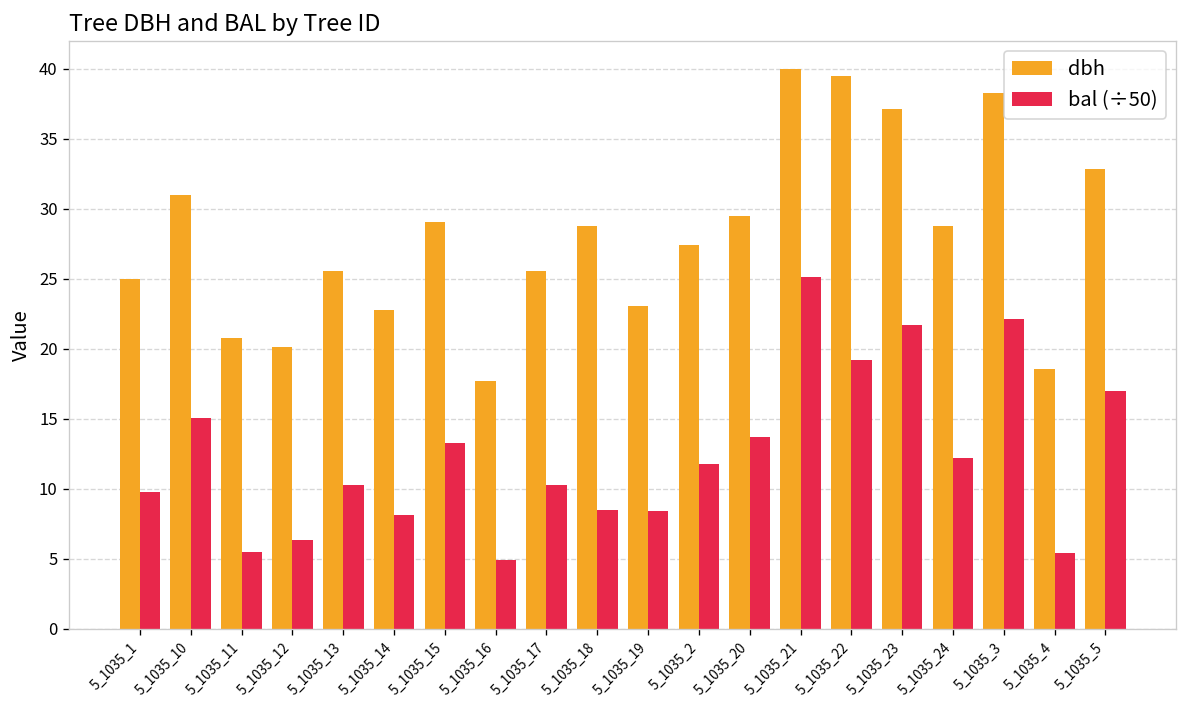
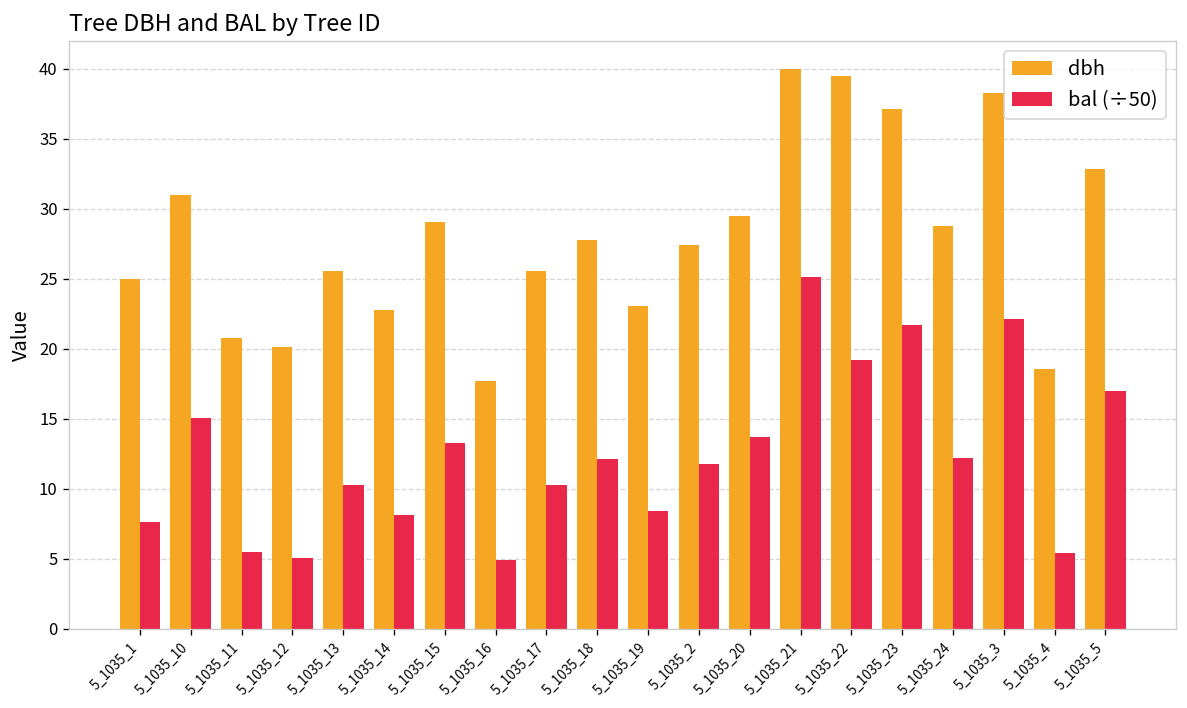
bal (÷50), 5_1035_1: 9.8 -> 7.6
bal (÷50), 5_1035_12: 6.4 -> 5.0
dbh, 5_1035_18: 28.8 -> 27.8
bal (÷50), 5_1035_18: 8.5 -> 12.1
